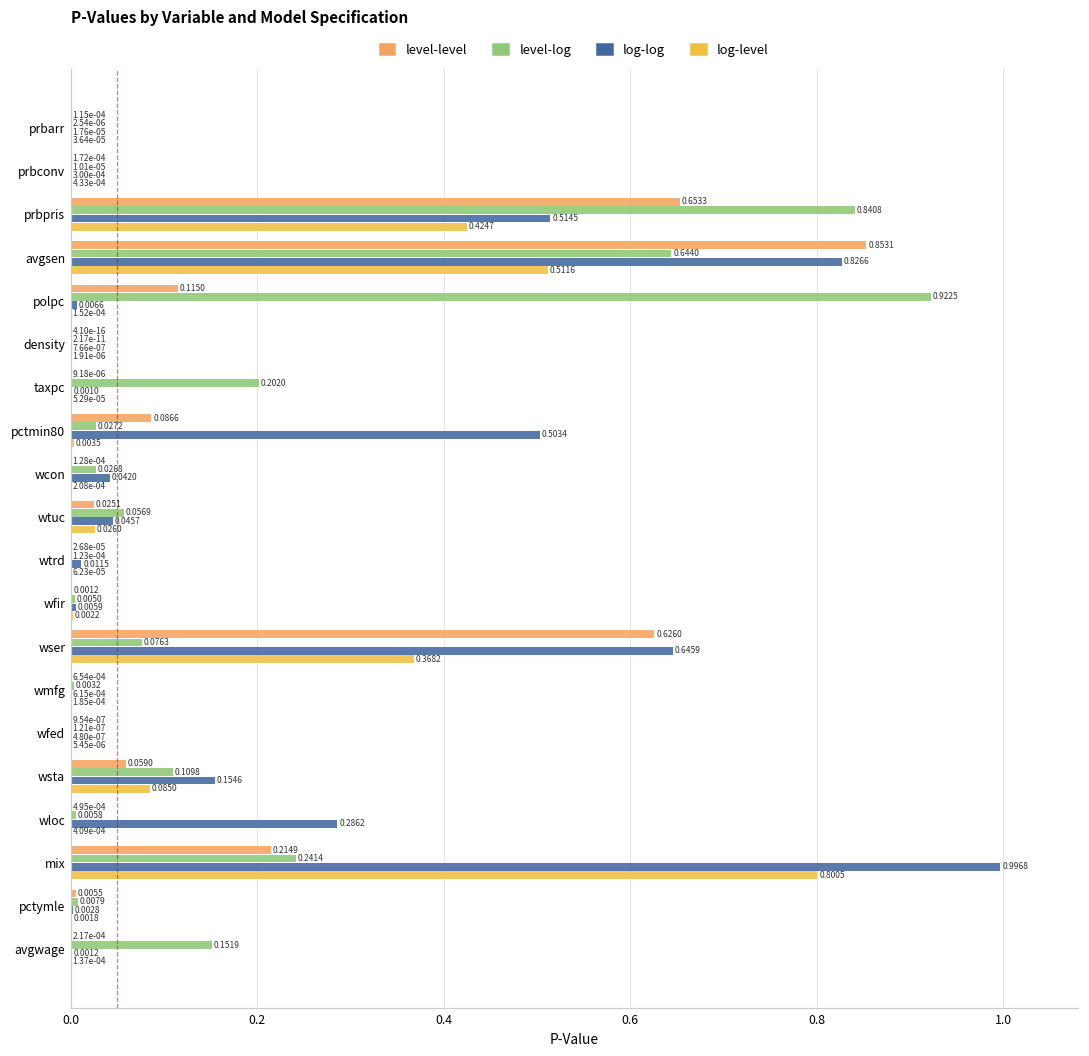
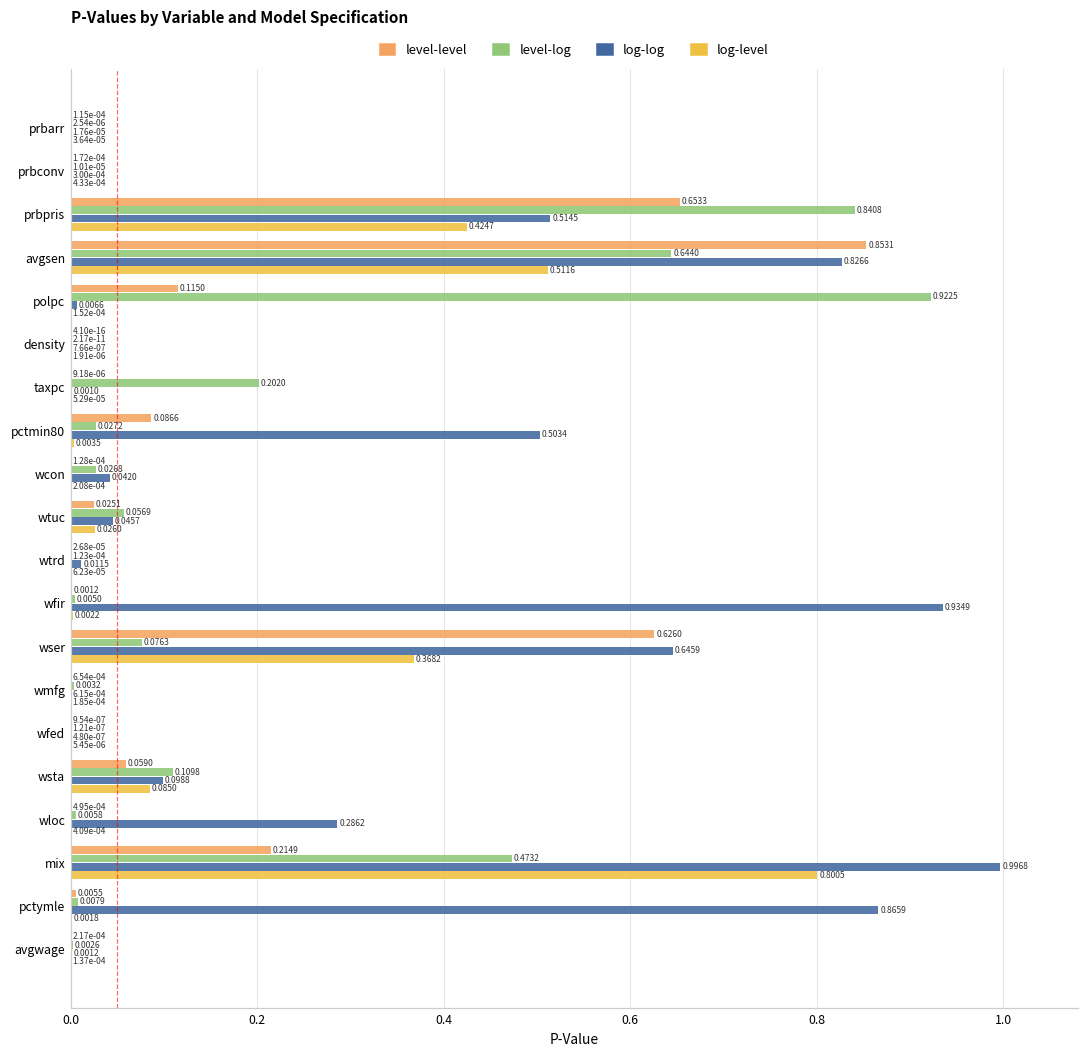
log-log, wfir: 0.0059 -> 0.9349
log-log, wsta: 0.1546 -> 0.0988
level-log, mix: 0.2414 -> 0.4732
log-log, pctymle: 0.0028 -> 0.8659
level-log, avgwage: 0.1519 -> 0.0026
